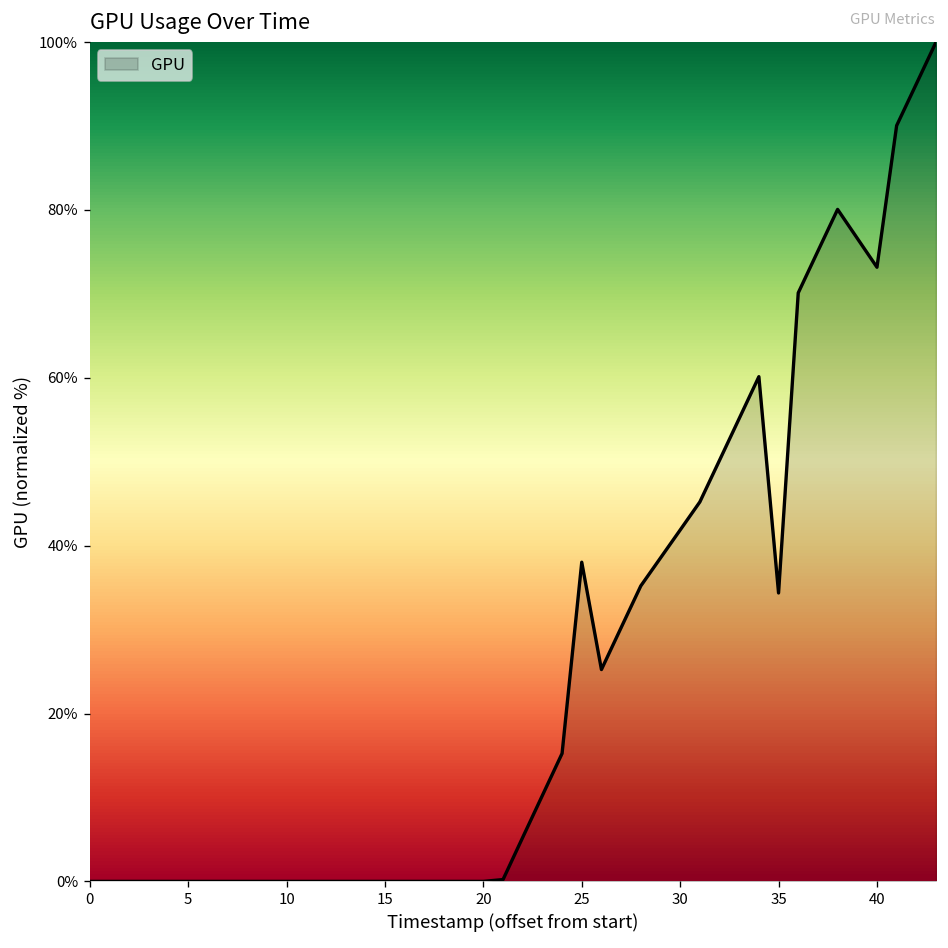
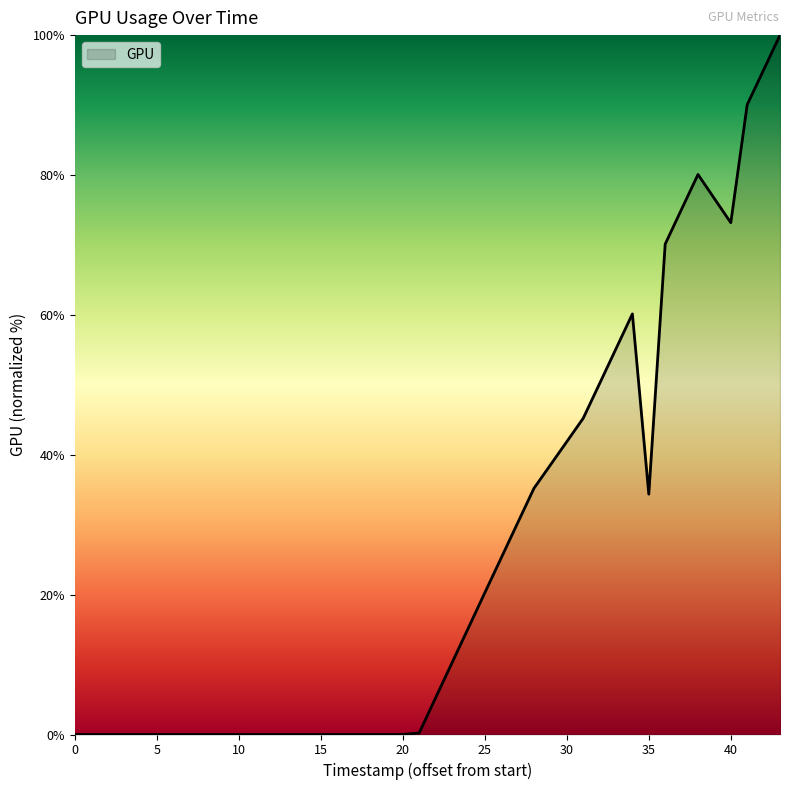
25: 38% -> 20%
